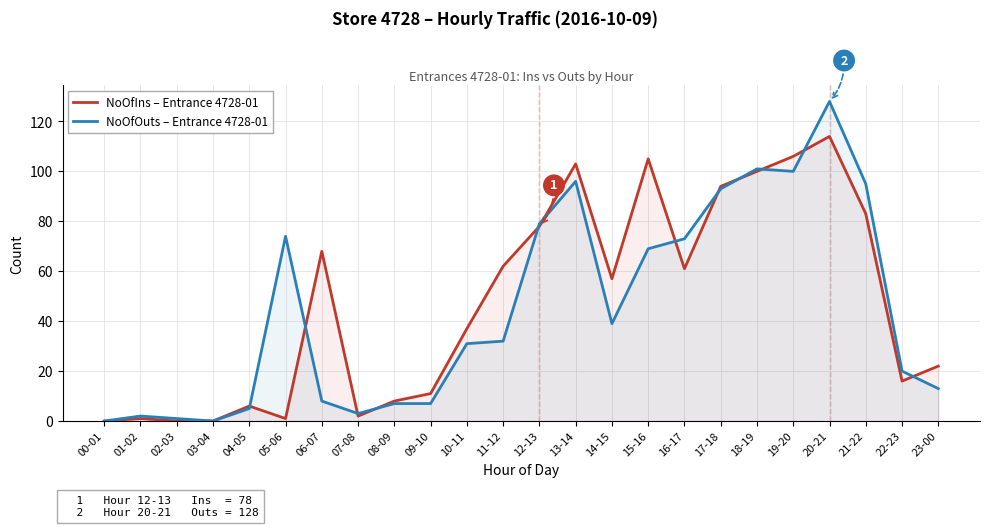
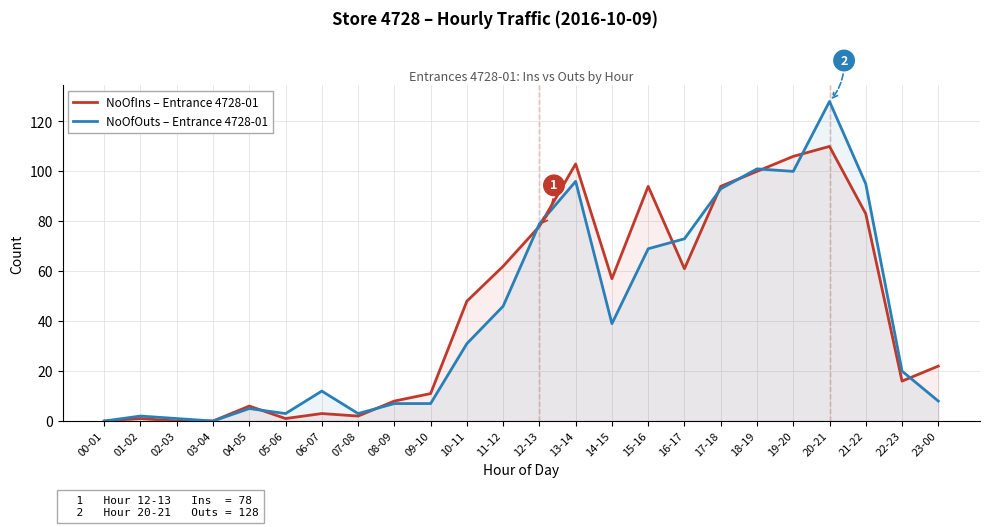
NoOfOuts – Entrance 4728-01, 05-06: 74 -> 3
NoOfIns – Entrance 4728-01, 06-07: 68 -> 3
NoOfOuts – Entrance 4728-01, 06-07: 8 -> 12
NoOfIns – Entrance 4728-01, 10-11: 37 -> 48
NoOfOuts – Entrance 4728-01, 11-12: 32 -> 46
NoOfIns – Entrance 4728-01, 15-16: 105 -> 94
NoOfIns – Entrance 4728-01, 20-21: 114 -> 110
NoOfOuts – Entrance 4728-01, 23-00: 13 -> 8
